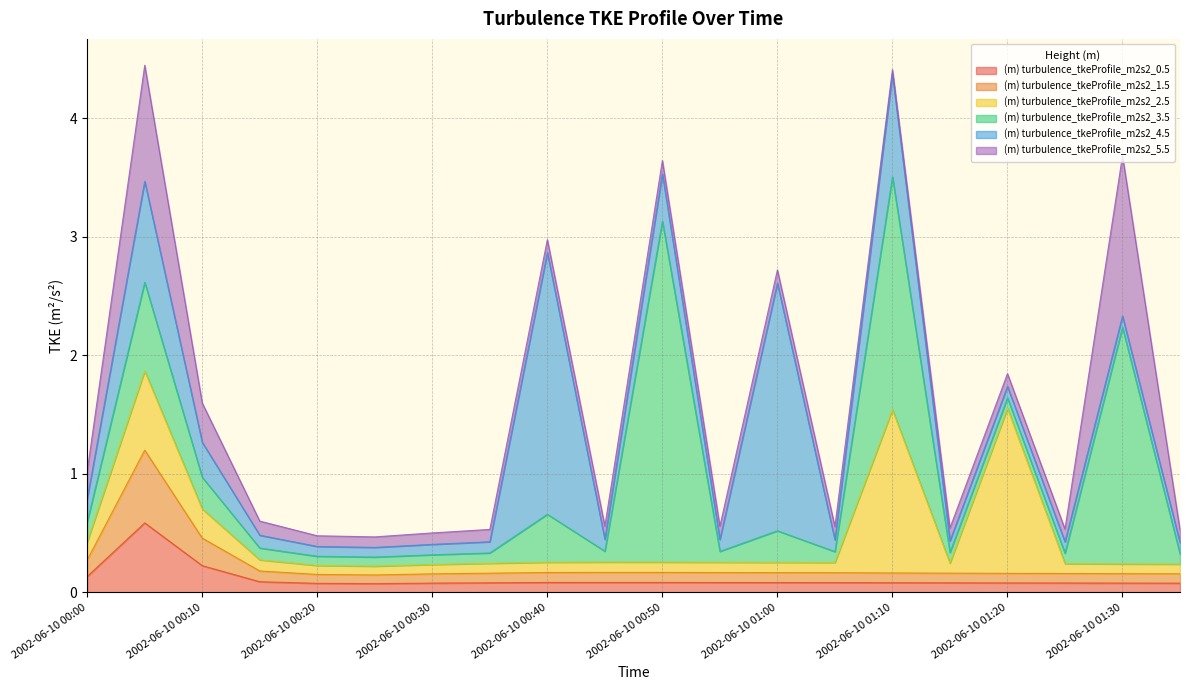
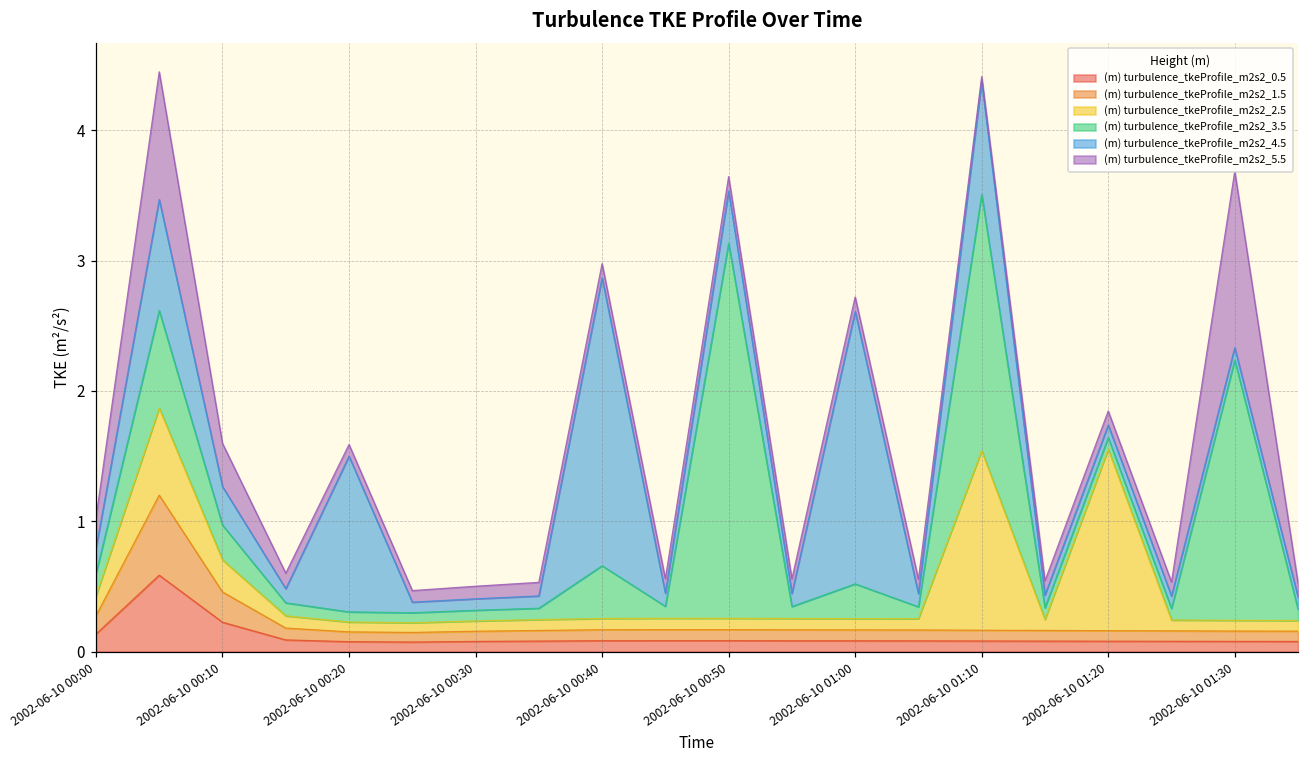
(m) turbulence_tkeProfile_m2s2_4.5, 2002-06-10 00:20: 0.08 -> 1.19
